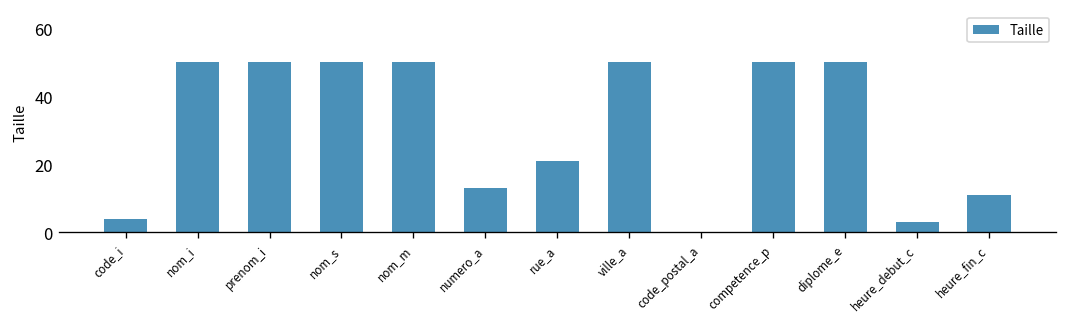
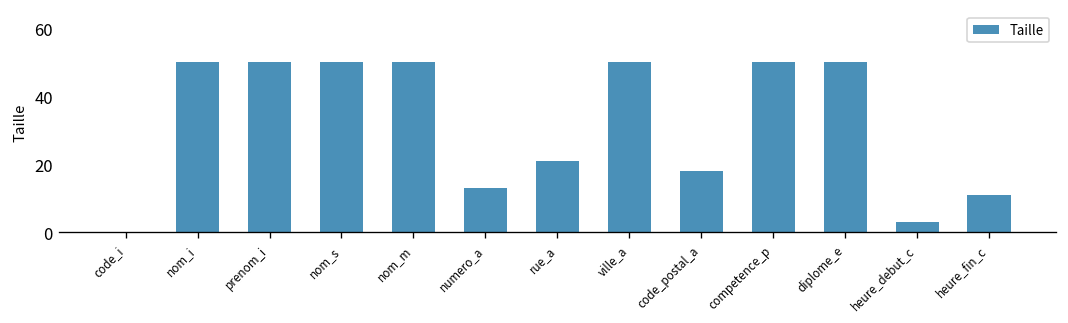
code_i: 4 -> 0
code_postal_a: 0 -> 18
